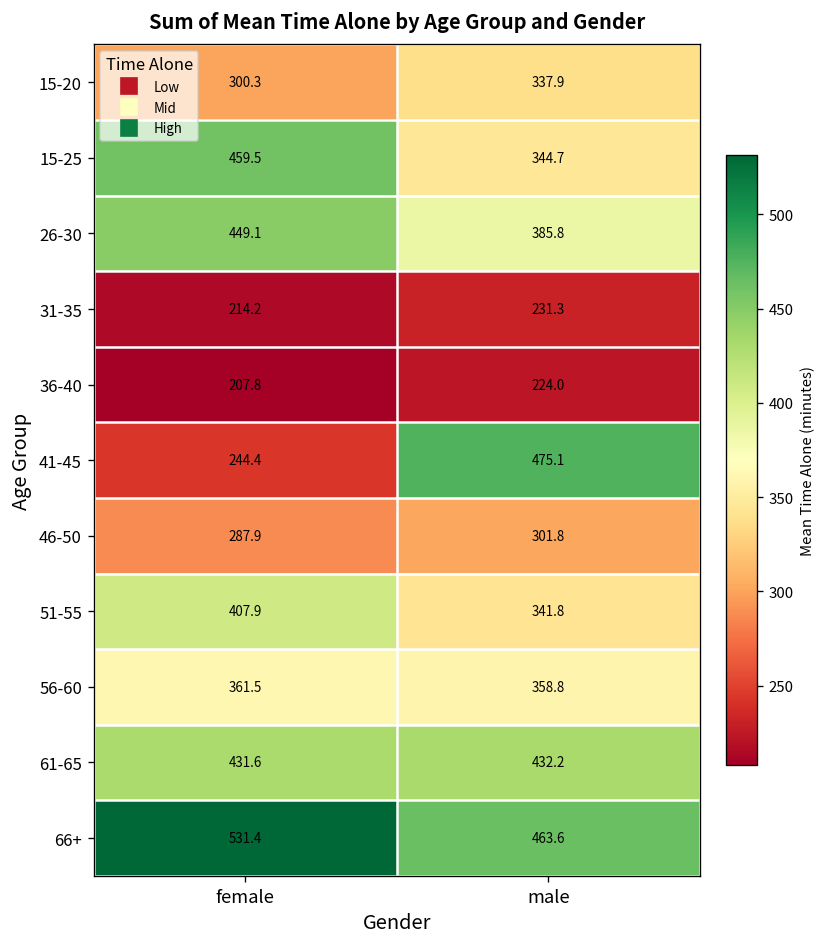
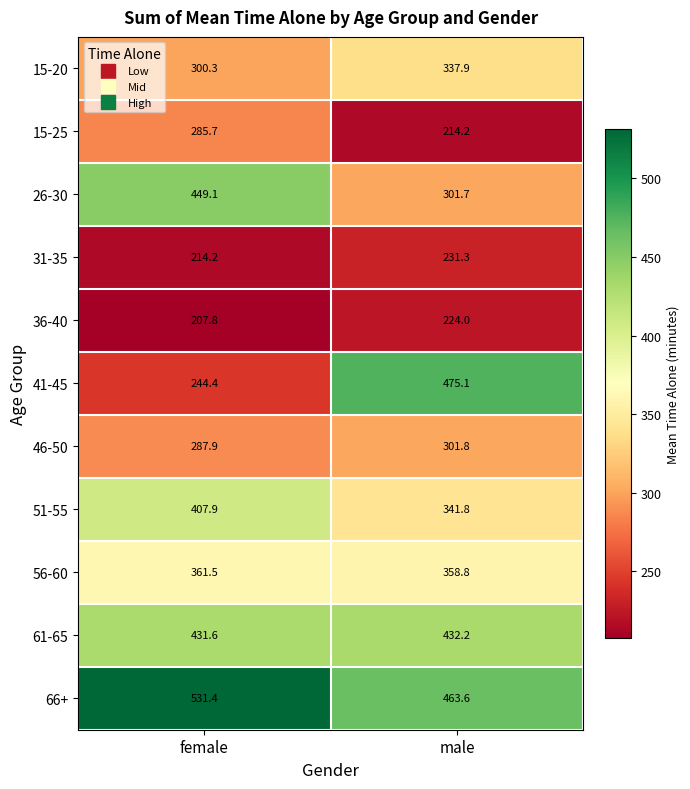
15-25, female: 459.5 -> 285.7
15-25, male: 344.7 -> 214.2
26-30, male: 385.8 -> 301.7
